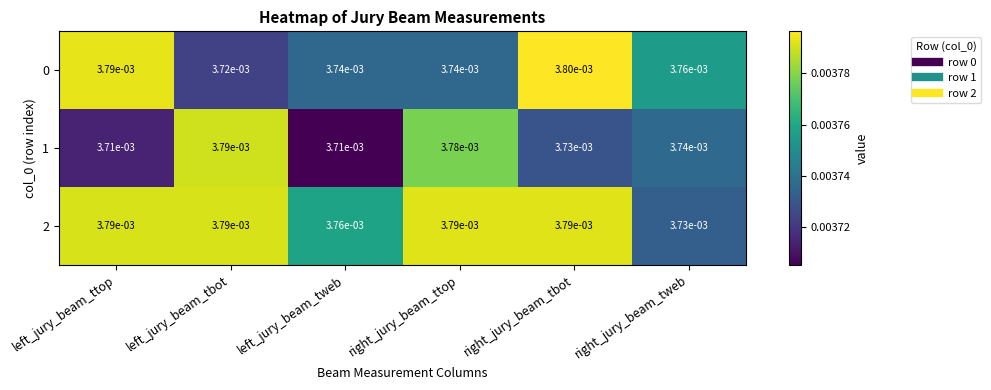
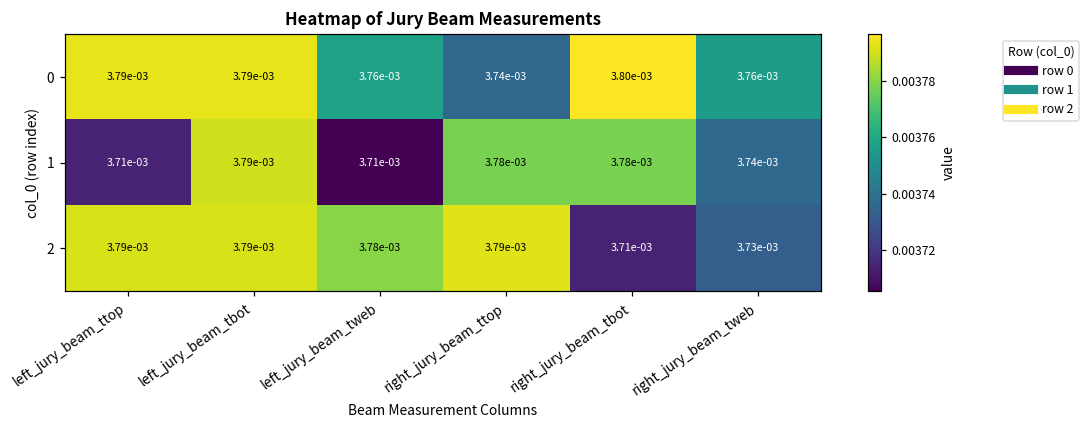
0, left_jury_beam_tbot: 3.72e-03 -> 3.79e-03
0, left_jury_beam_tweb: 3.74e-03 -> 3.76e-03
1, right_jury_beam_tbot: 3.73e-03 -> 3.78e-03
2, left_jury_beam_tweb: 3.76e-03 -> 3.78e-03
2, right_jury_beam_tbot: 3.79e-03 -> 3.71e-03
